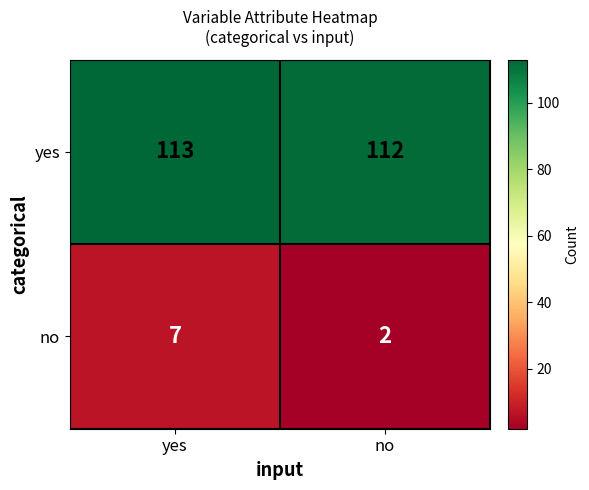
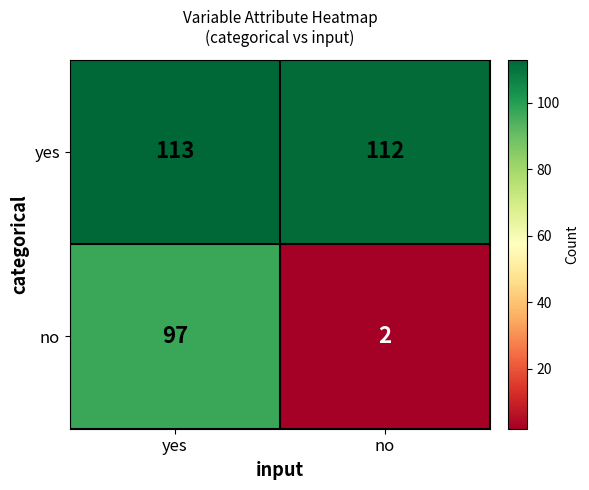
no, yes: 7 -> 97
